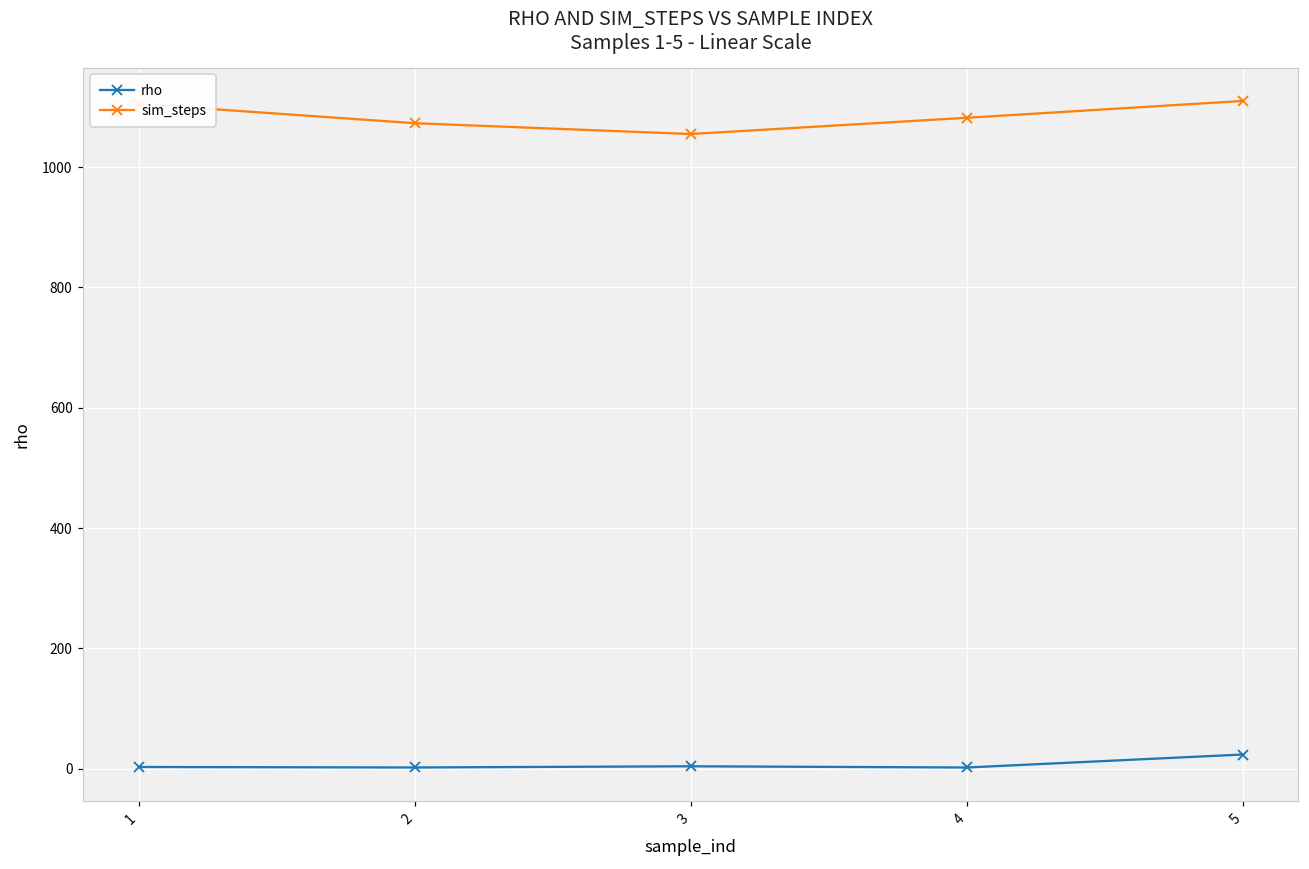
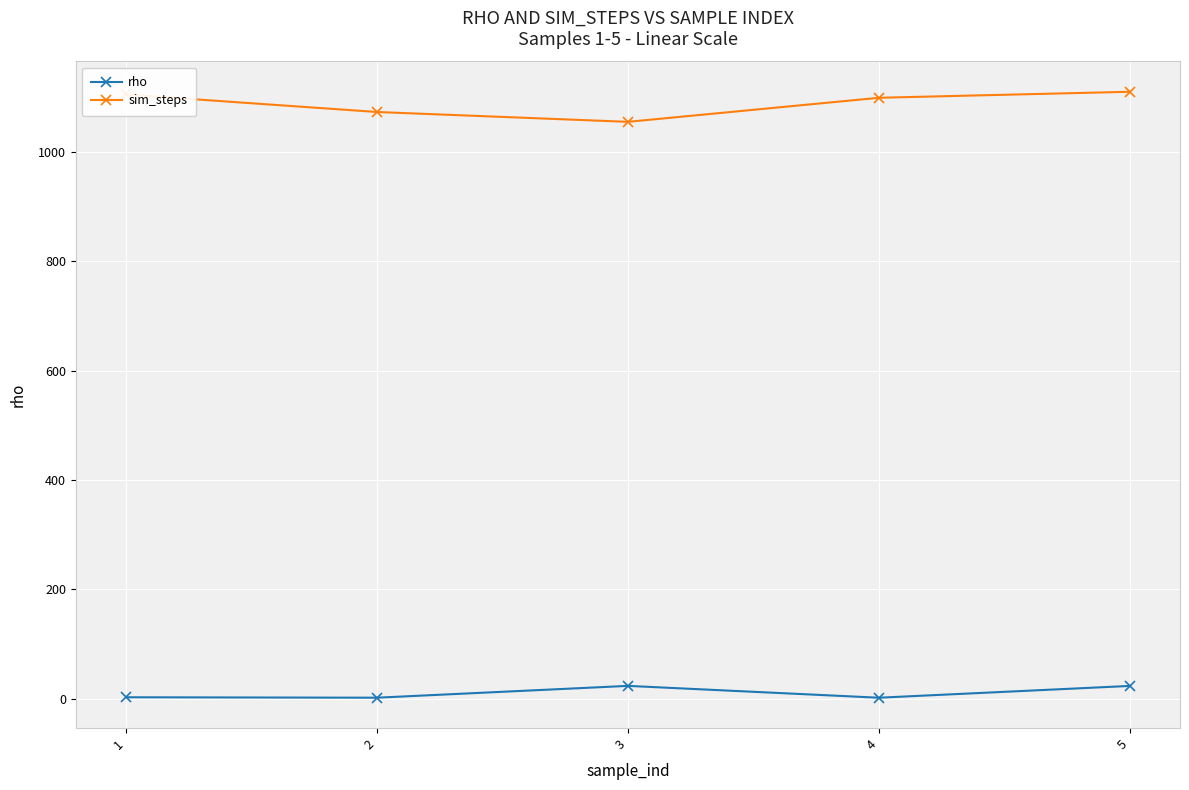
rho, 3: 0 -> 20
sim_steps, 4: 1080 -> 1100
